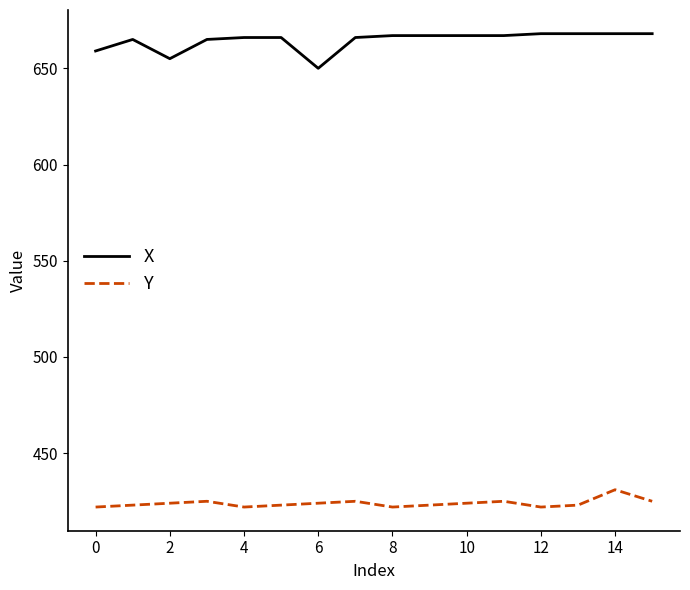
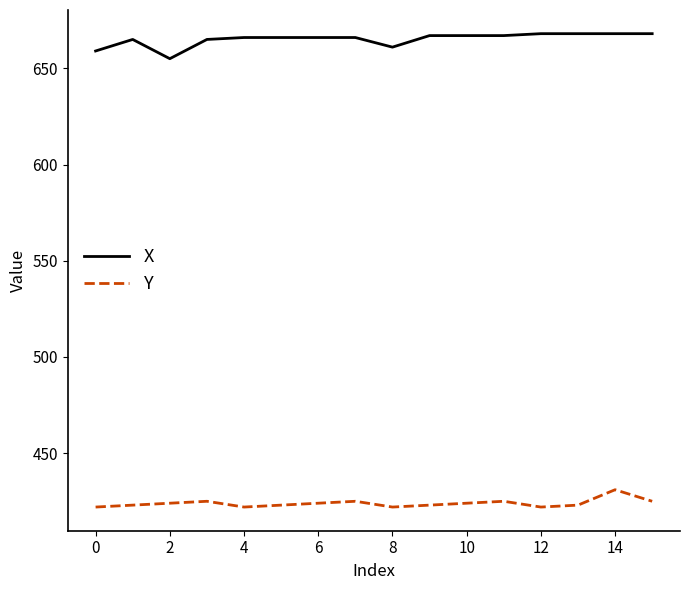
X, 6: 650 -> 666
X, 8: 667 -> 661
